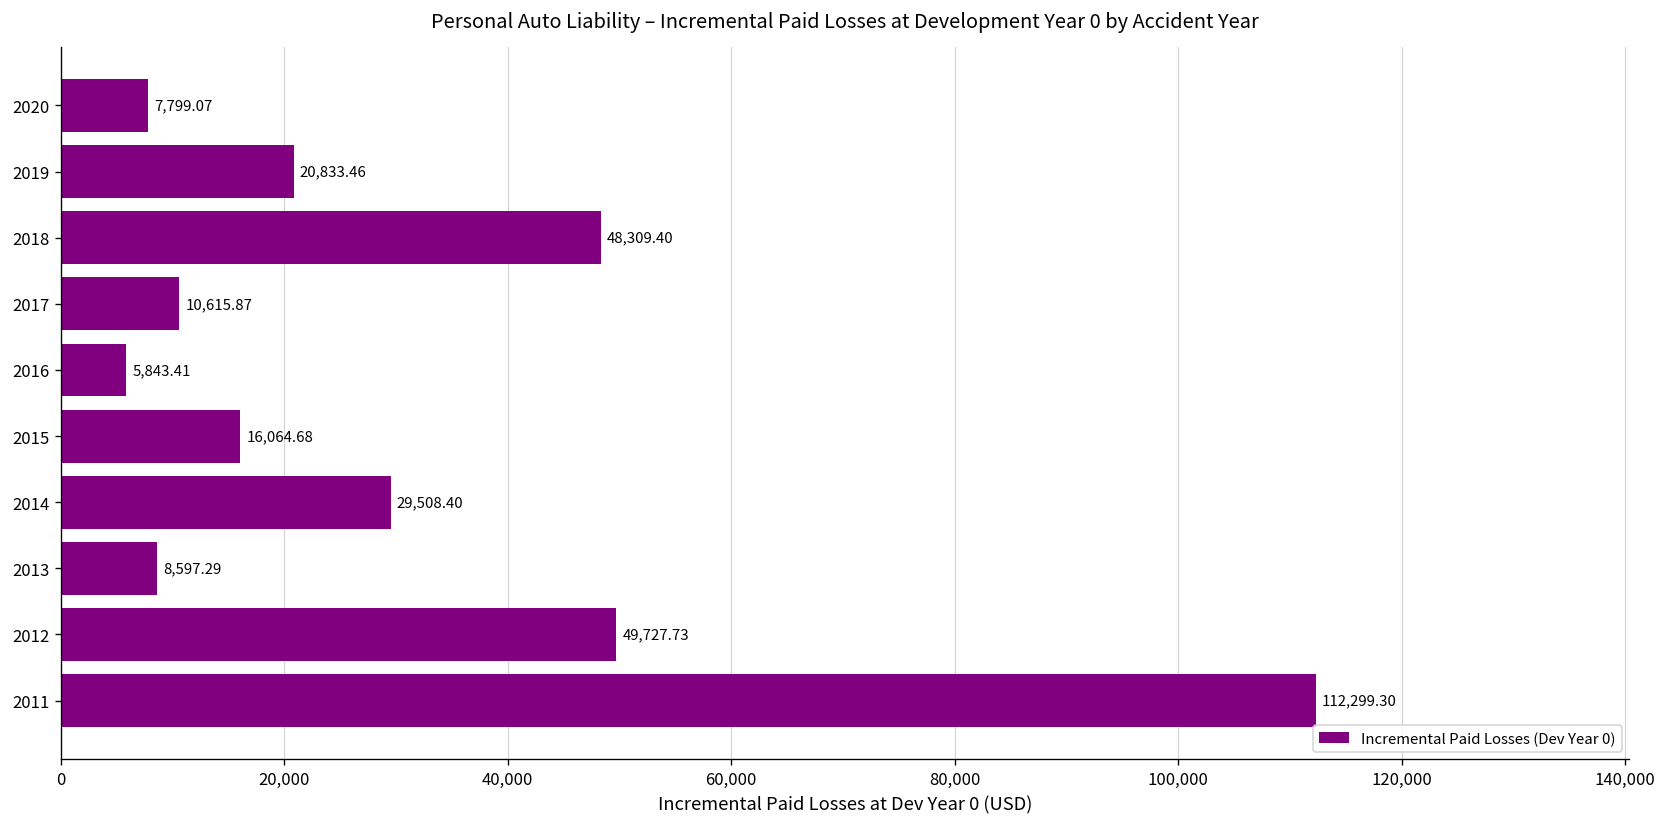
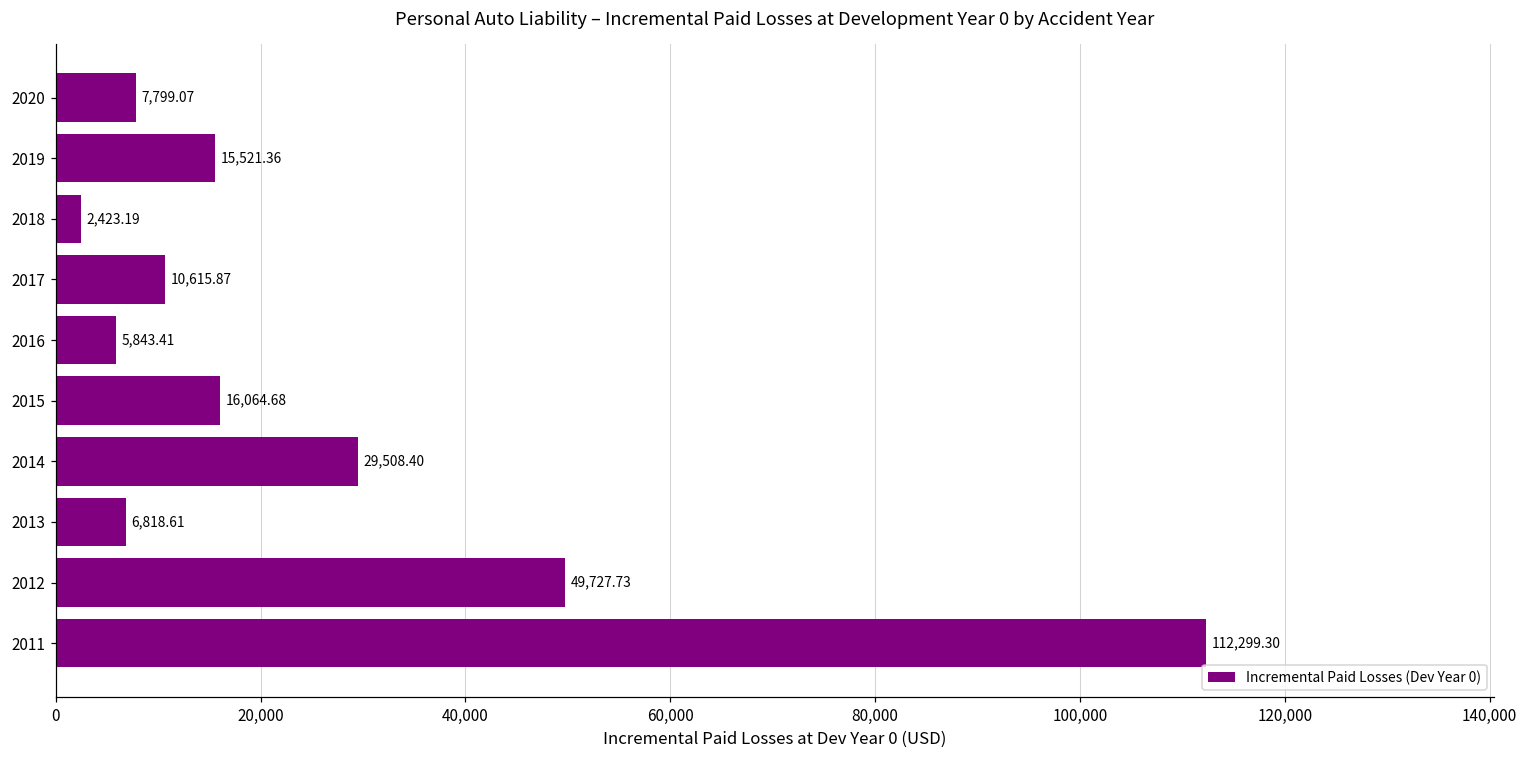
2019: 20,833.46 -> 15,521.36
2018: 48,309.40 -> 2,423.19
2013: 8,597.29 -> 6,818.61
